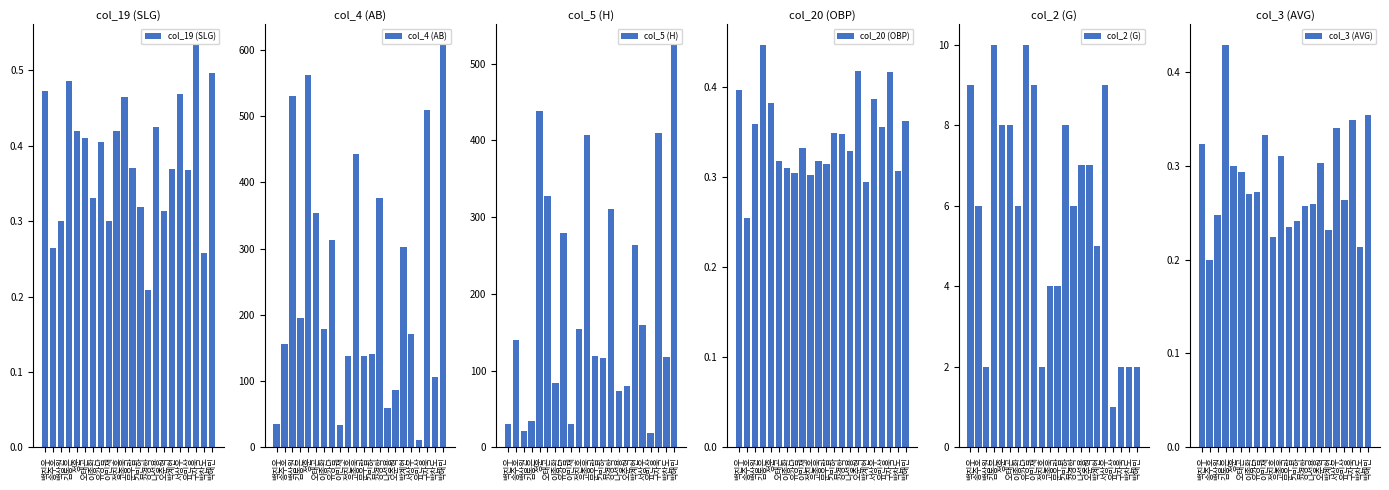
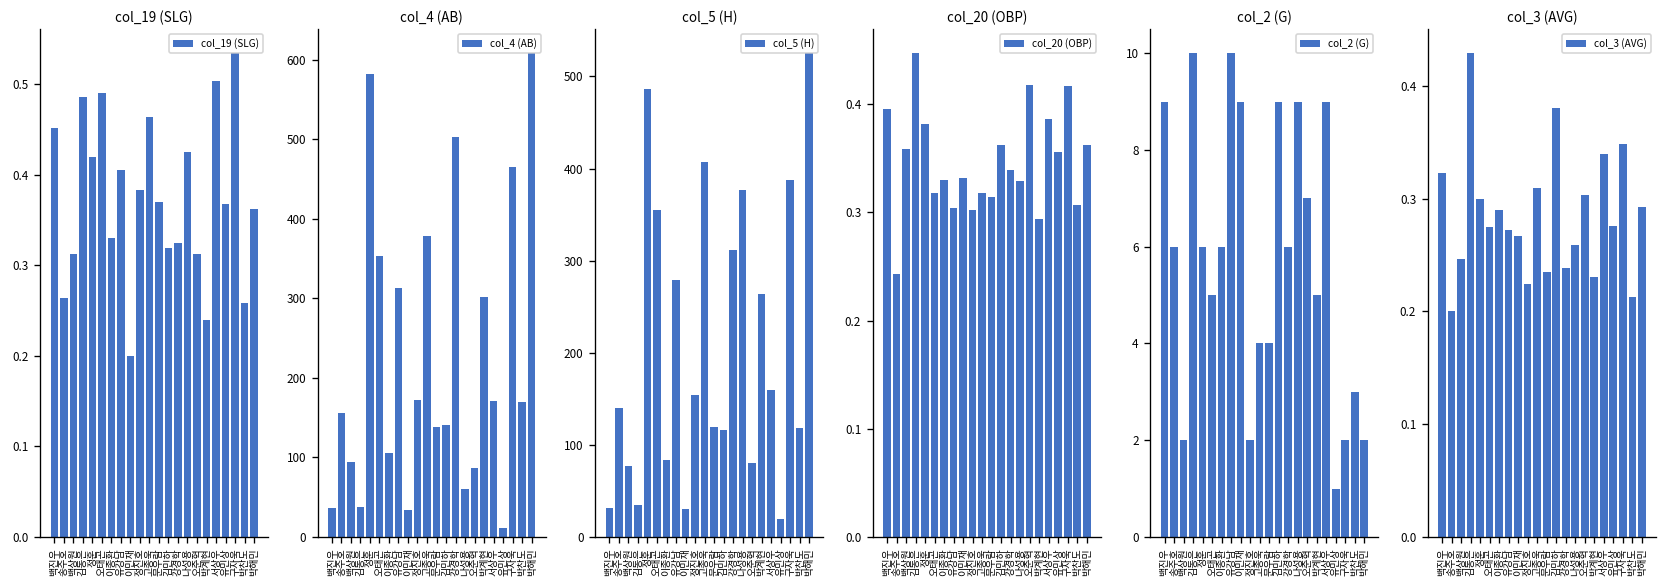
col_19 (SLG), 백진우: 0.47 -> 0.45
col_19 (SLG), 백상원: 0.30 -> 0.31
col_19 (SLG), 오태곤: 0.41 -> 0.49
col_19 (SLG), 이민재: 0.3 -> 0.2
col_19 (SLG), 정진호: 0.42 -> 0.38
col_19 (SLG), 강경학: 0.21 -> 0.33
col_19 (SLG), 박계현: 0.37 -> 0.24
col_19 (SLG), 서상우: 0.47 -> 0.50
col_19 (SLG), 박해민: 0.50 -> 0.36
col_4 (AB), 백상원: 530 -> 90
col_4 (AB), 김동은: 200 -> 40
col_4 (AB), 정훈: 560 -> 580
col_4 (AB), 이종환: 180 -> 110
col_4 (AB), 정진호: 140 -> 170
col_4 (AB), 고종욱: 440 -> 380
col_4 (AB), 강경학: 380 -> 500
col_4 (AB), 구자욱: 510 -> 470
col_4 (AB), 박찬도: 110 -> 170
col_5 (H), 백상원: 20 -> 80
col_5 (H), 정훈: 440 -> 490
col_5 (H), 오태곤: 330 -> 360
col_5 (H), 나성용: 70 -> 380
col_5 (H), 구자욱: 410 -> 390
col_20 (OBP), 송주호: 0.25 -> 0.24
col_20 (OBP), 이종환: 0.31 -> 0.33
col_20 (OBP), 김민하: 0.35 -> 0.36
col_20 (OBP), 강경학: 0.35 -> 0.34
col_2 (G), 정훈: 8 -> 6
col_2 (G), 오태곤: 8 -> 5
col_2 (G), 김민하: 8 -> 9
col_2 (G), 나성용: 7 -> 9
col_2 (G), 박찬도: 2 -> 3
col_3 (AVG), 오태곤: 0.29 -> 0.28
col_3 (AVG), 이종환: 0.27 -> 0.29
col_3 (AVG), 이민재: 0.33 -> 0.27
col_3 (AVG), 김민하: 0.24 -> 0.38
col_3 (AVG), 강경학: 0.26 -> 0.24
col_3 (AVG), 유민상: 0.26 -> 0.28
col_3 (AVG), 박해민: 0.35 -> 0.29
